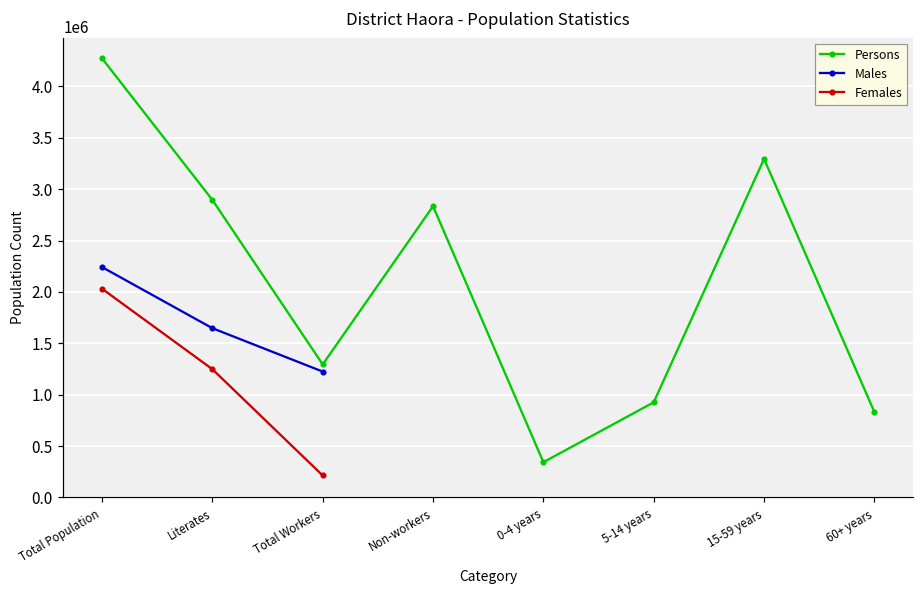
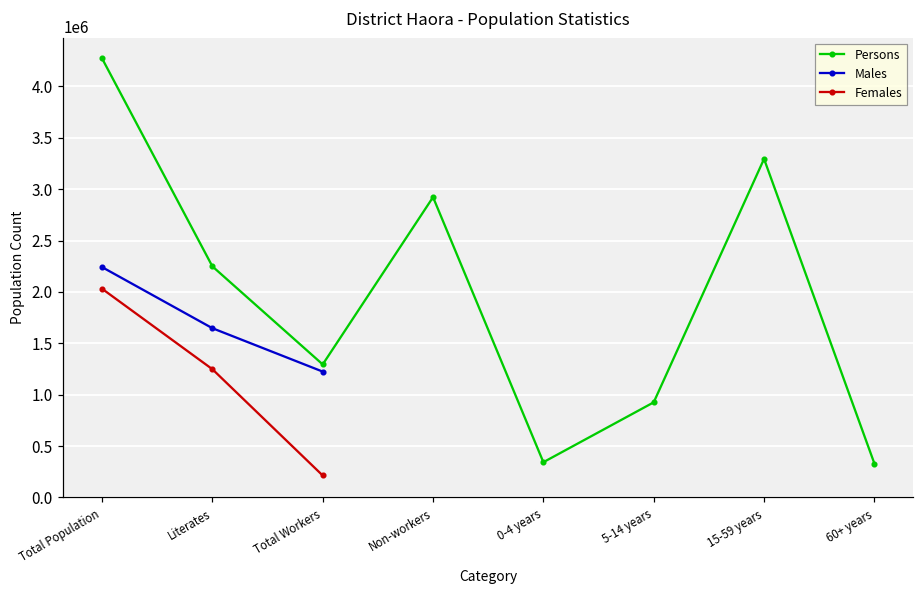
Persons, Literates: 2900000 -> 2200000
Persons, Non-workers: 2800000 -> 2900000
Persons, 60+ years: 800000 -> 300000
